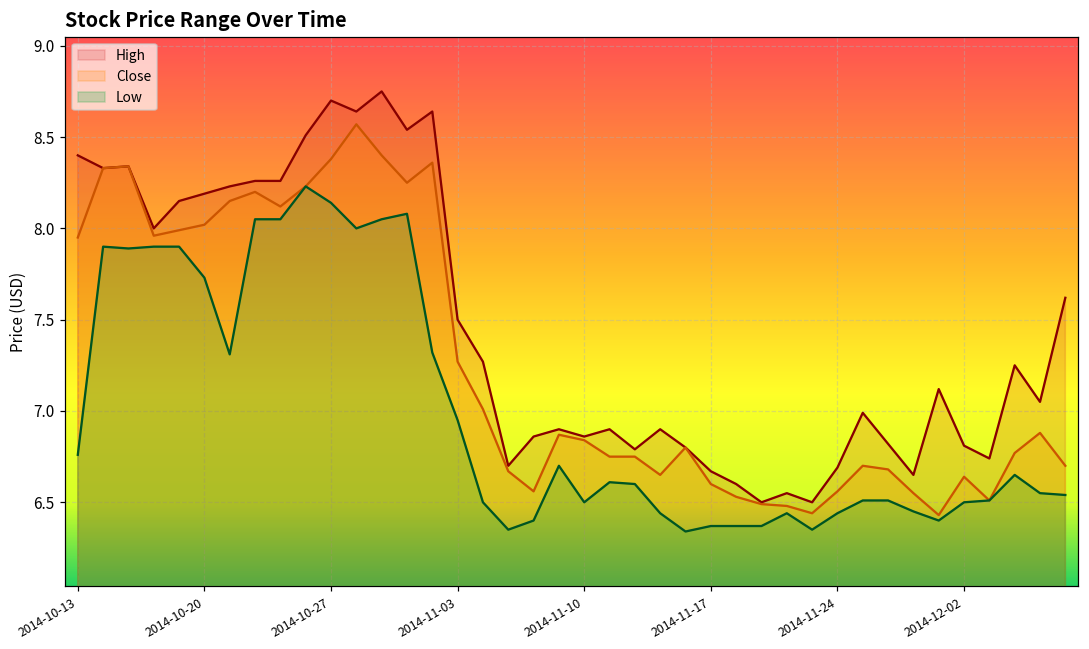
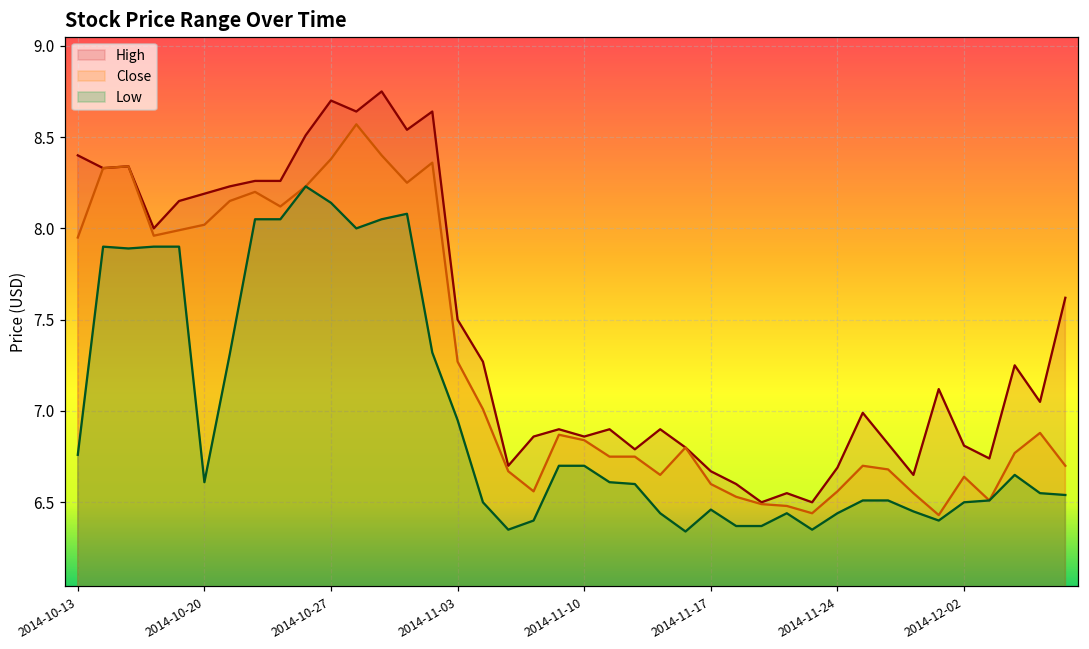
Low, 2014-10-20: 7.73 -> 6.61
Low, 2014-11-10: 6.5 -> 6.7
Low, 2014-11-17: 6.37 -> 6.46
